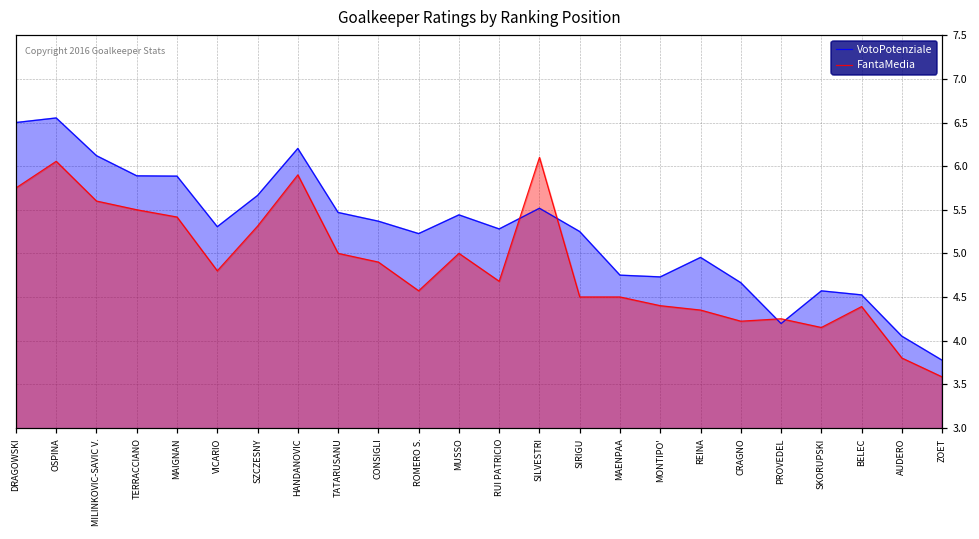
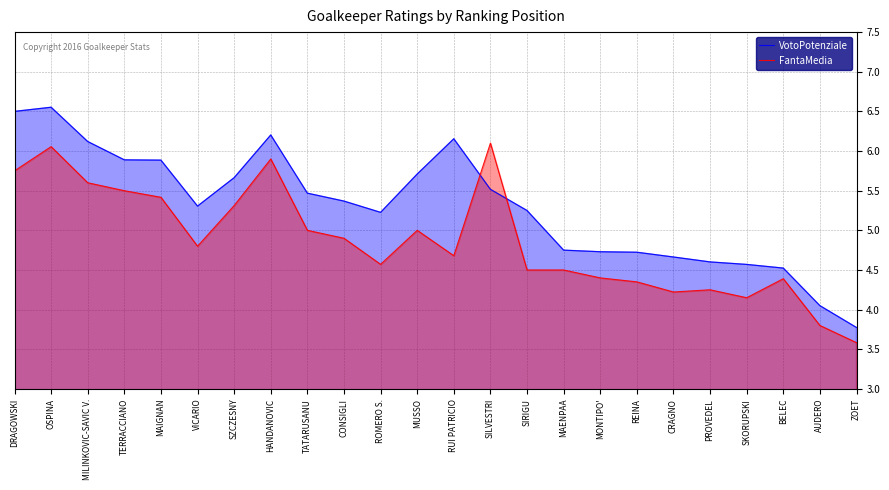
VotoPotenziale, MUSSO: 5.4 -> 5.7
VotoPotenziale, RUI PATRICIO: 5.3 -> 6.2
VotoPotenziale, REINA: 5.0 -> 4.7
VotoPotenziale, PROVEDEL: 4.2 -> 4.6
